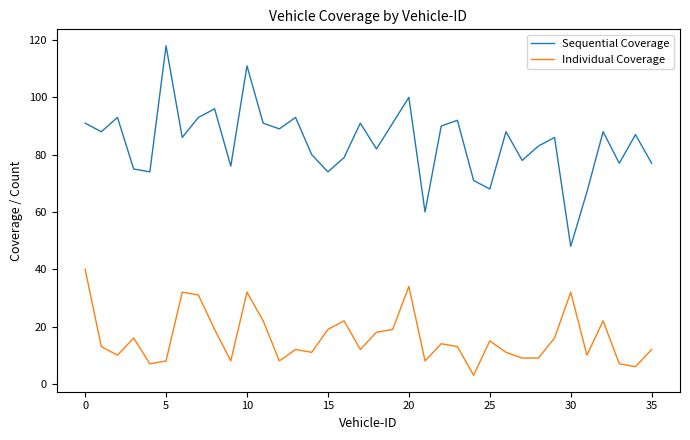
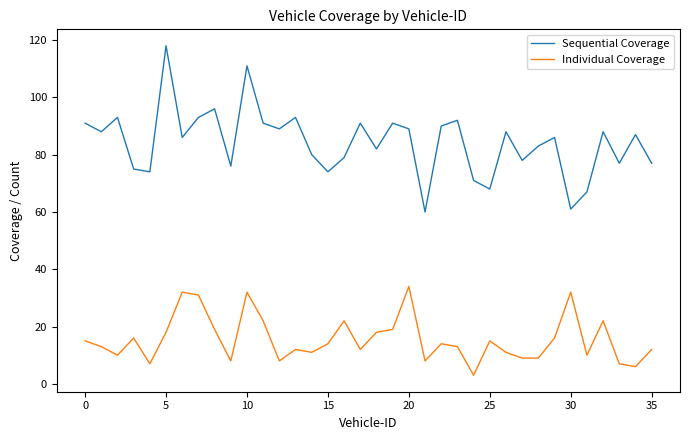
Individual Coverage, 0: 40 -> 15
Individual Coverage, 5: 8 -> 18
Individual Coverage, 15: 19 -> 14
Sequential Coverage, 20: 100 -> 89
Sequential Coverage, 30: 48 -> 61
